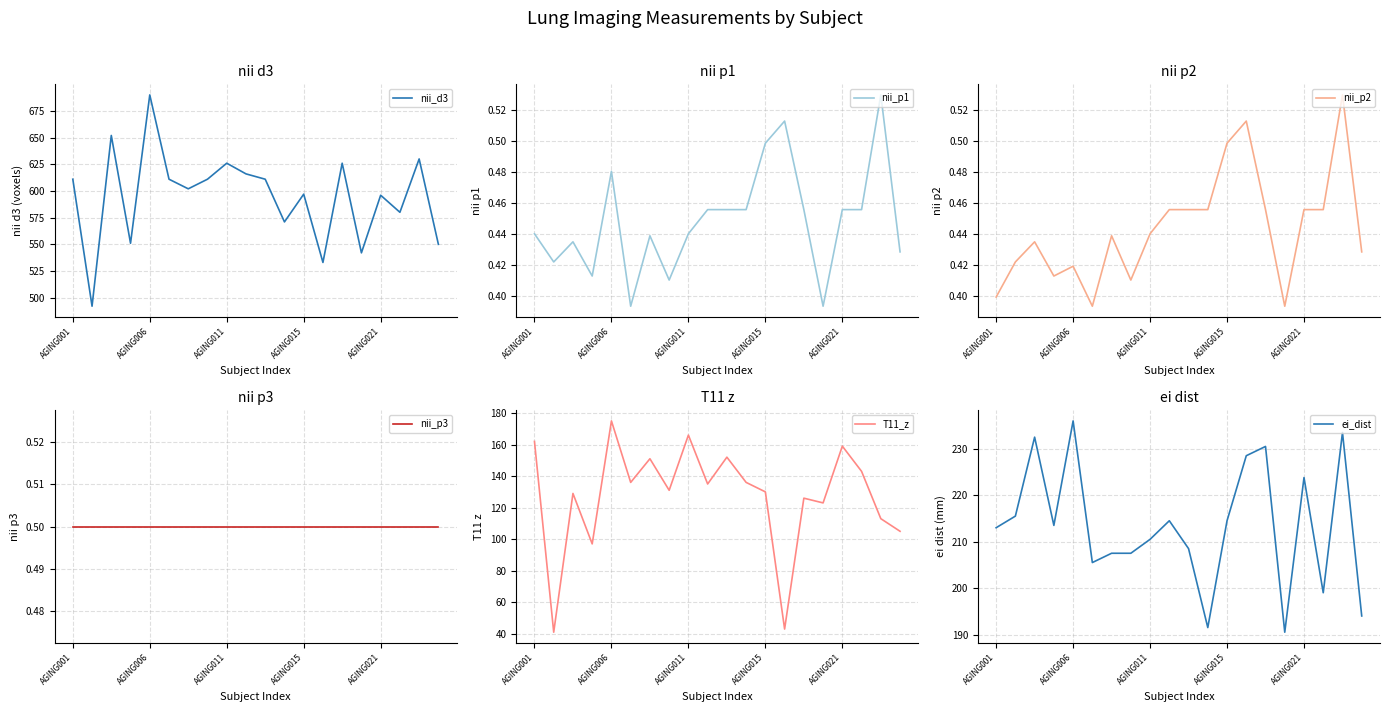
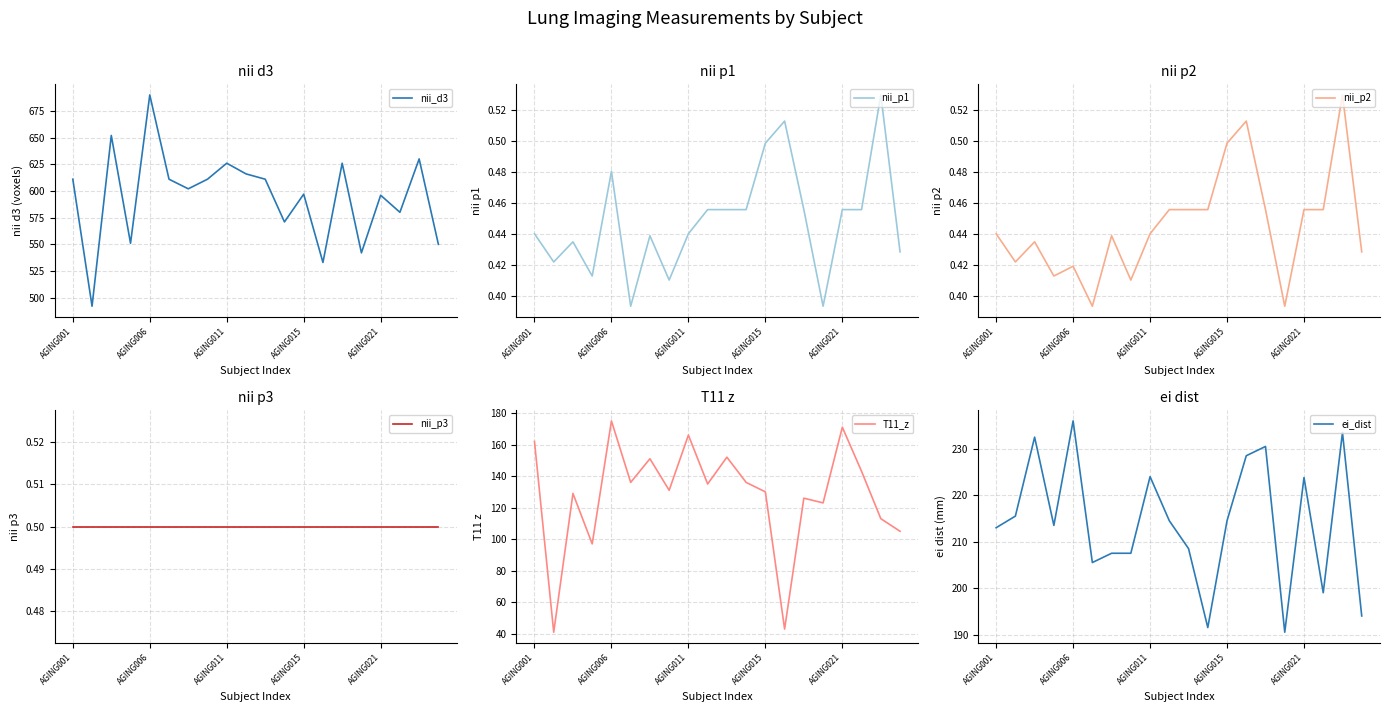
nii p2, AGING001: 0.399 -> 0.440
T11 z, AGING021: 159 -> 171
ei dist, AGING011: 211 -> 224
